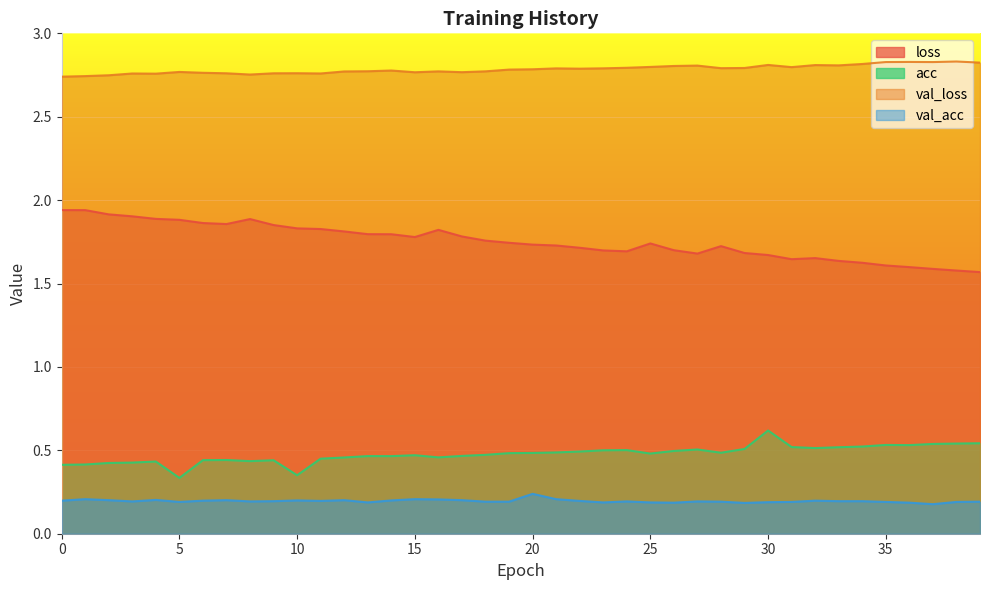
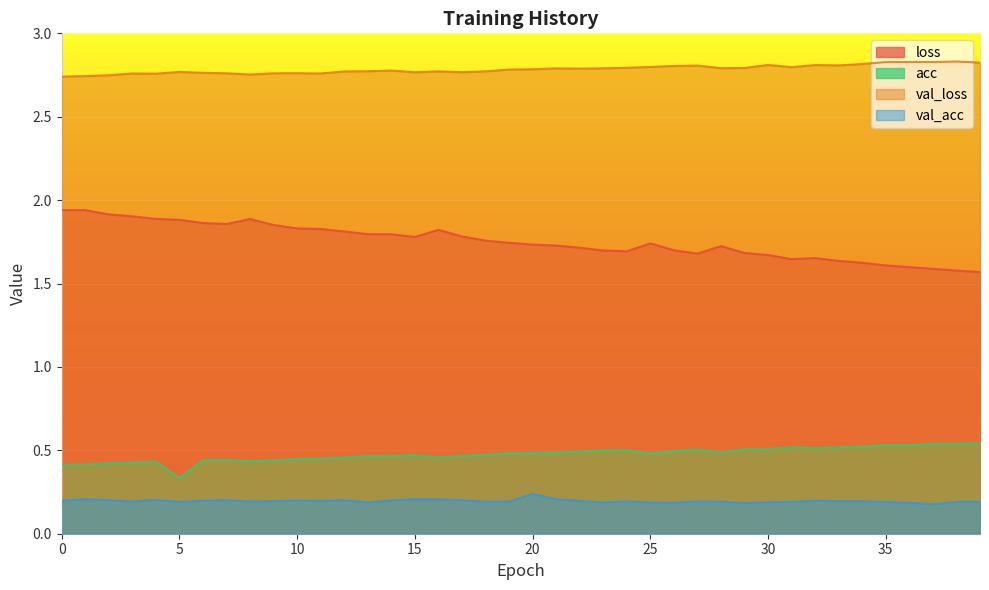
acc, 10: 0.35 -> 0.45
acc, 30: 0.62 -> 0.51
